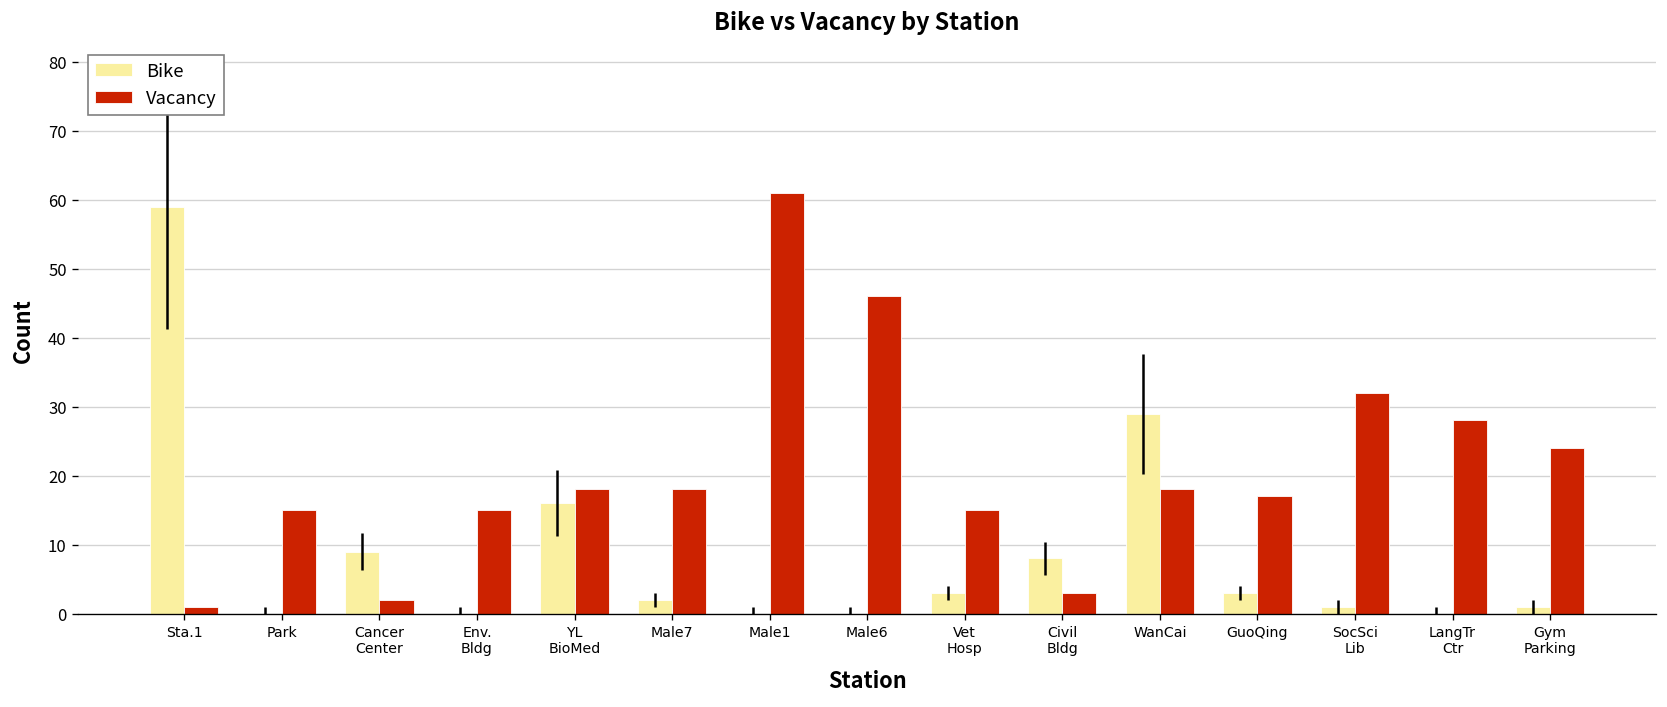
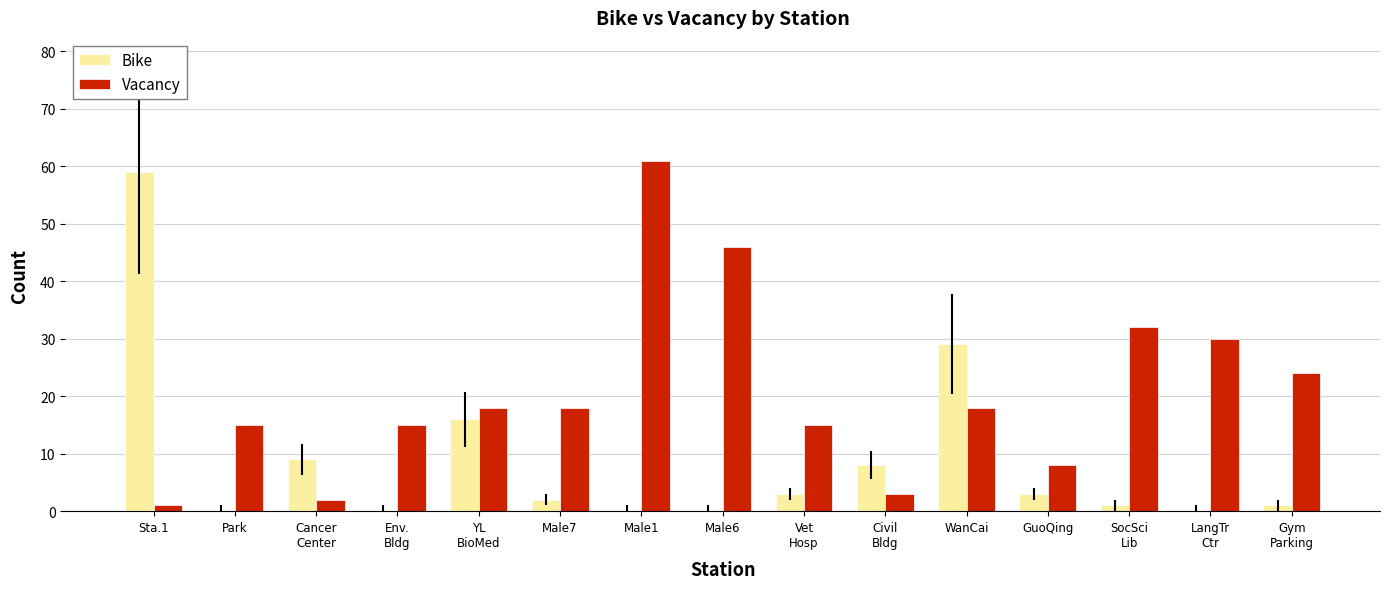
Vacancy, GuoQing: 17 -> 8
Vacancy, LangTr Ctr: 28 -> 30
